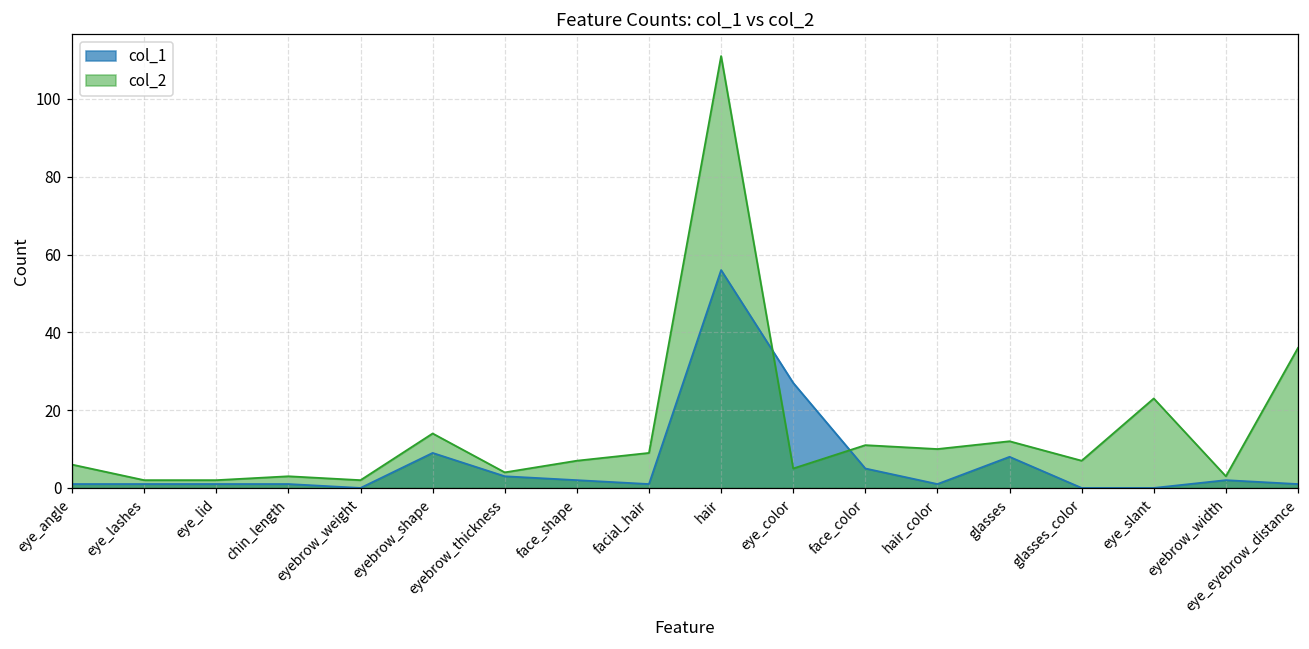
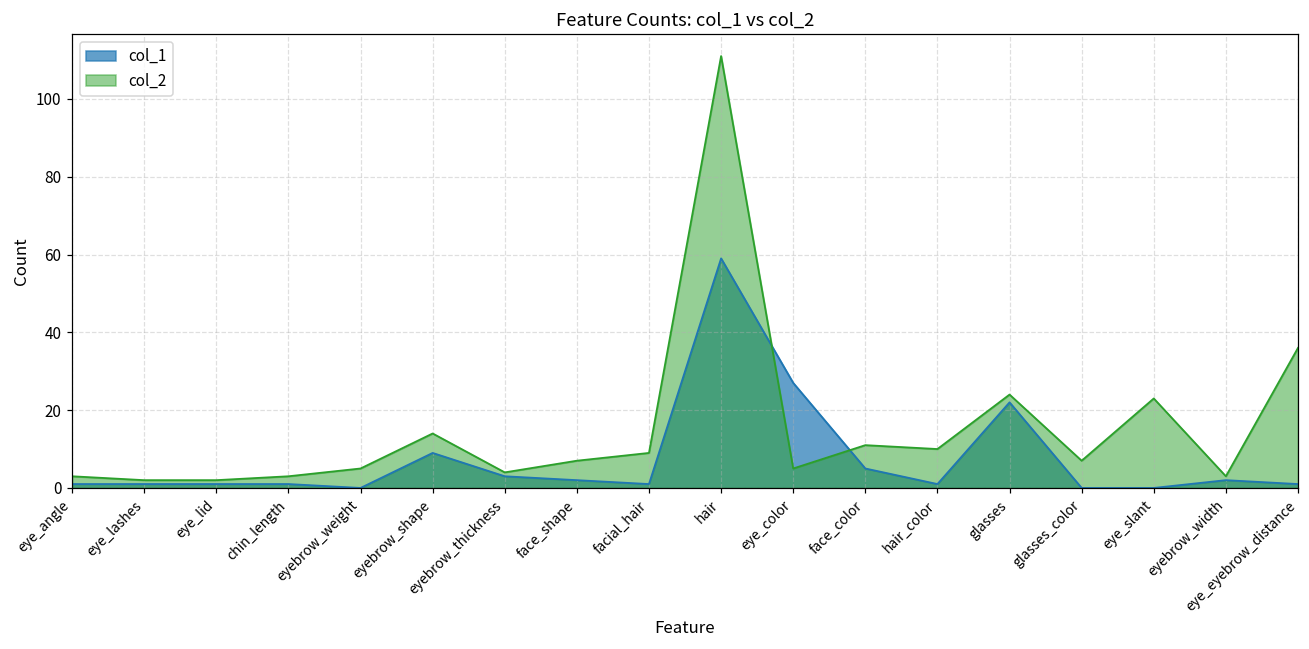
col_2, eye_angle: 6 -> 3
col_2, eyebrow_weight: 2 -> 5
col_1, hair: 56 -> 59
col_1, glasses: 8 -> 22
col_2, glasses: 12 -> 24
